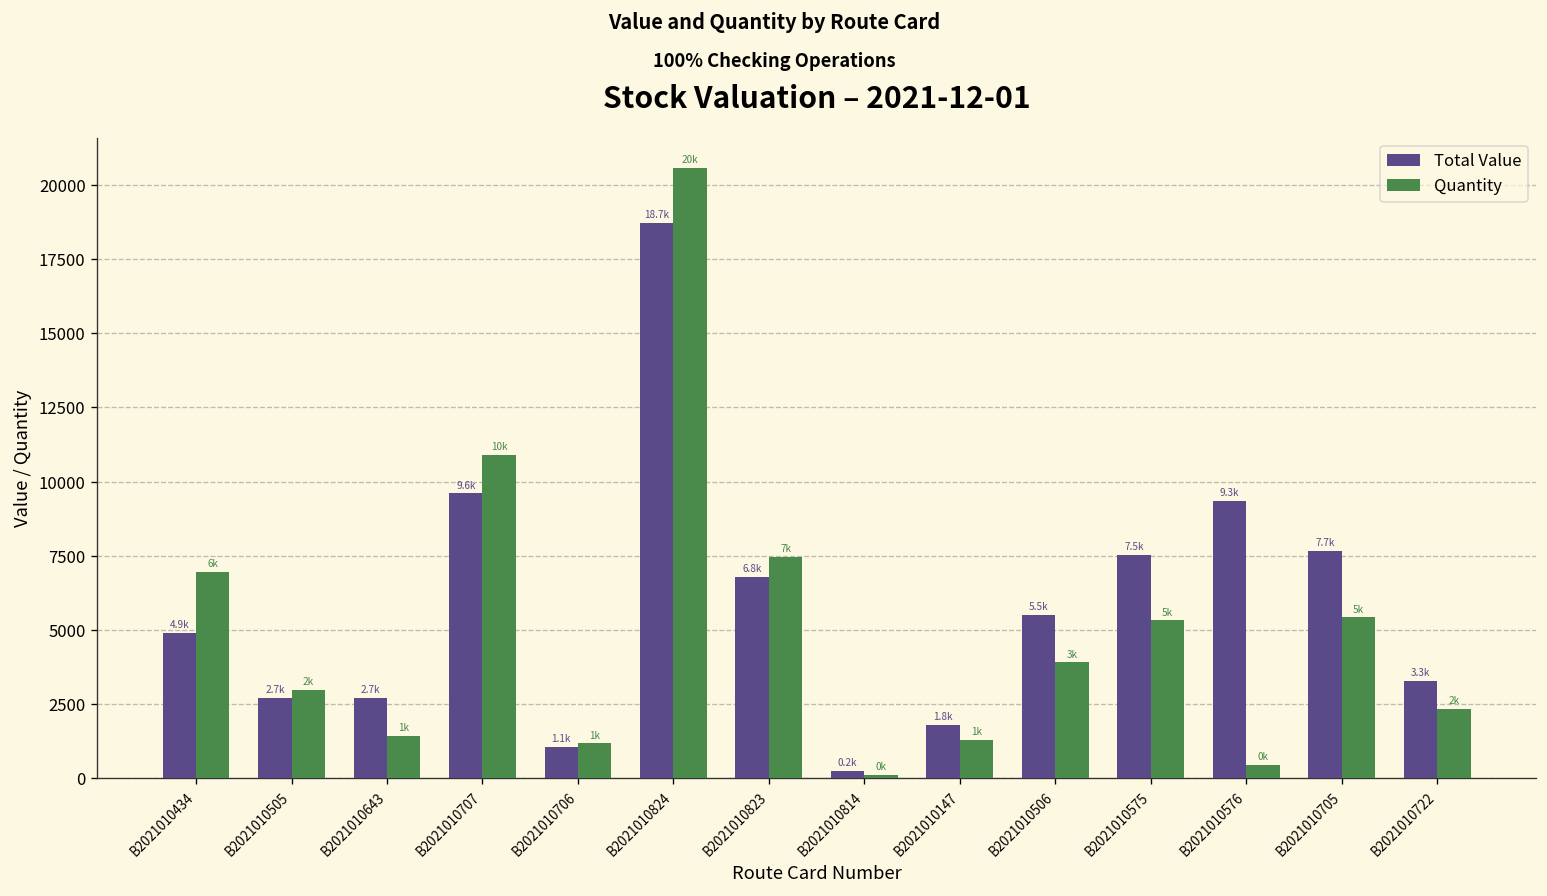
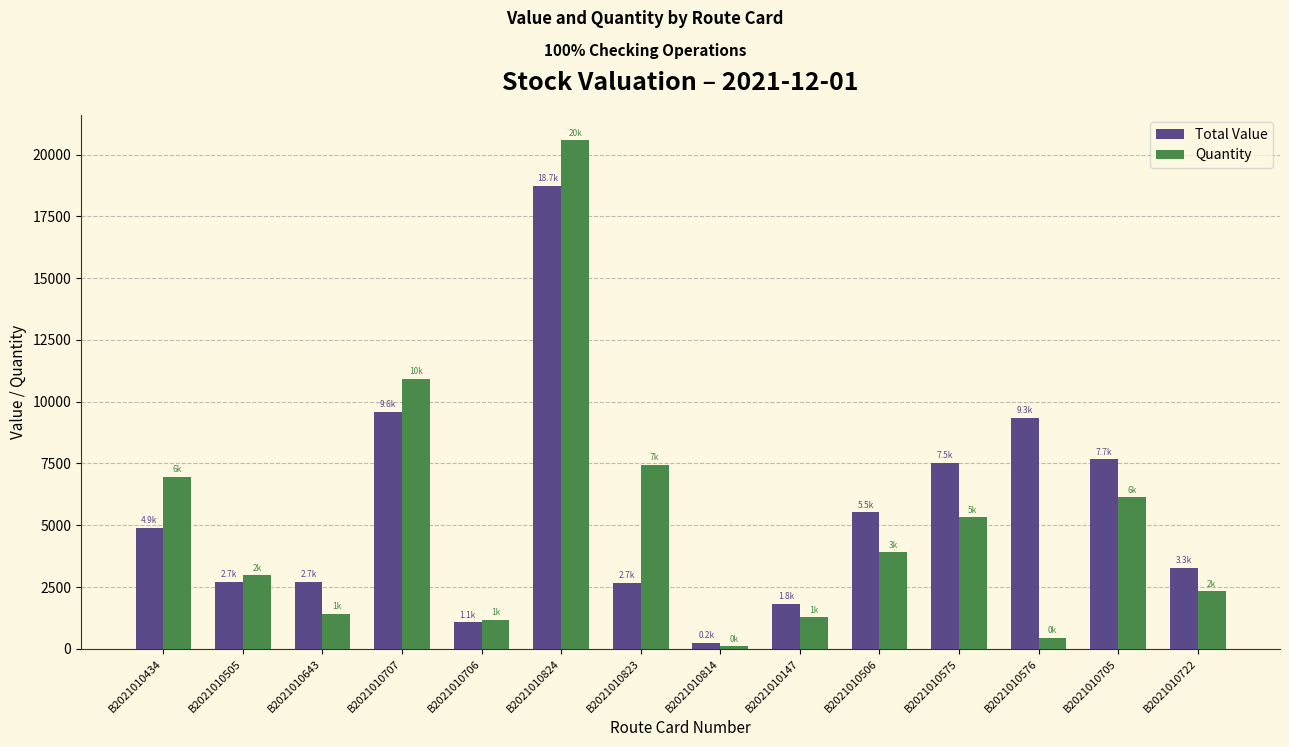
Total Value, B2021010823: 6.8k -> 2.7k
Quantity, B2021010705: 5k -> 6k
